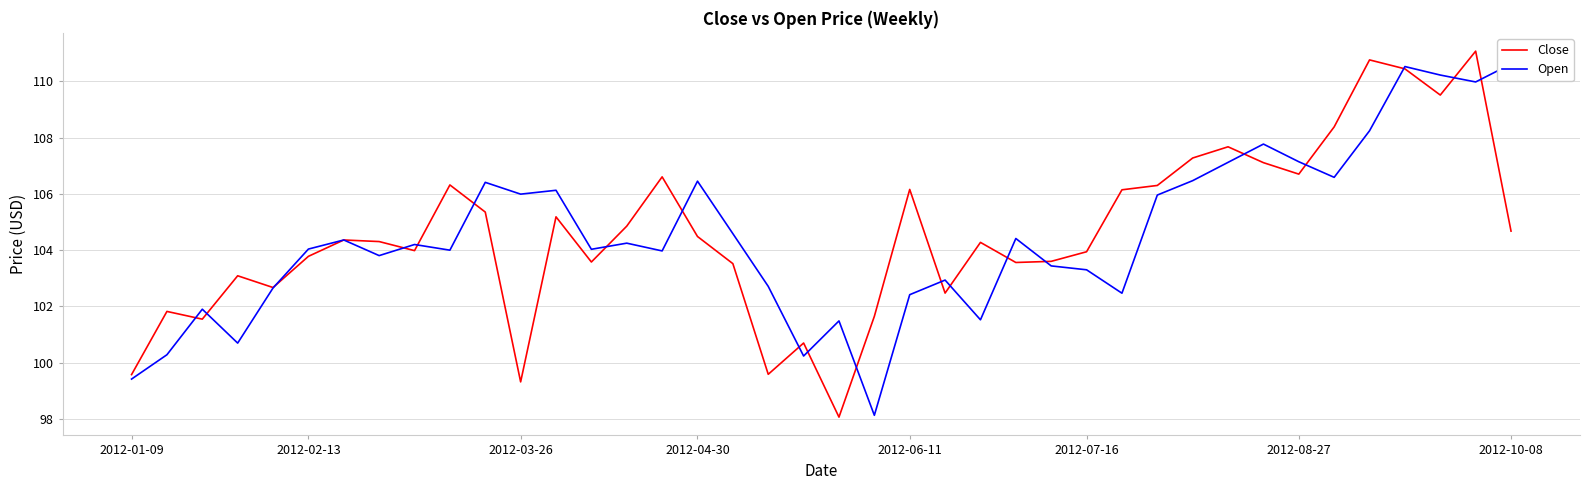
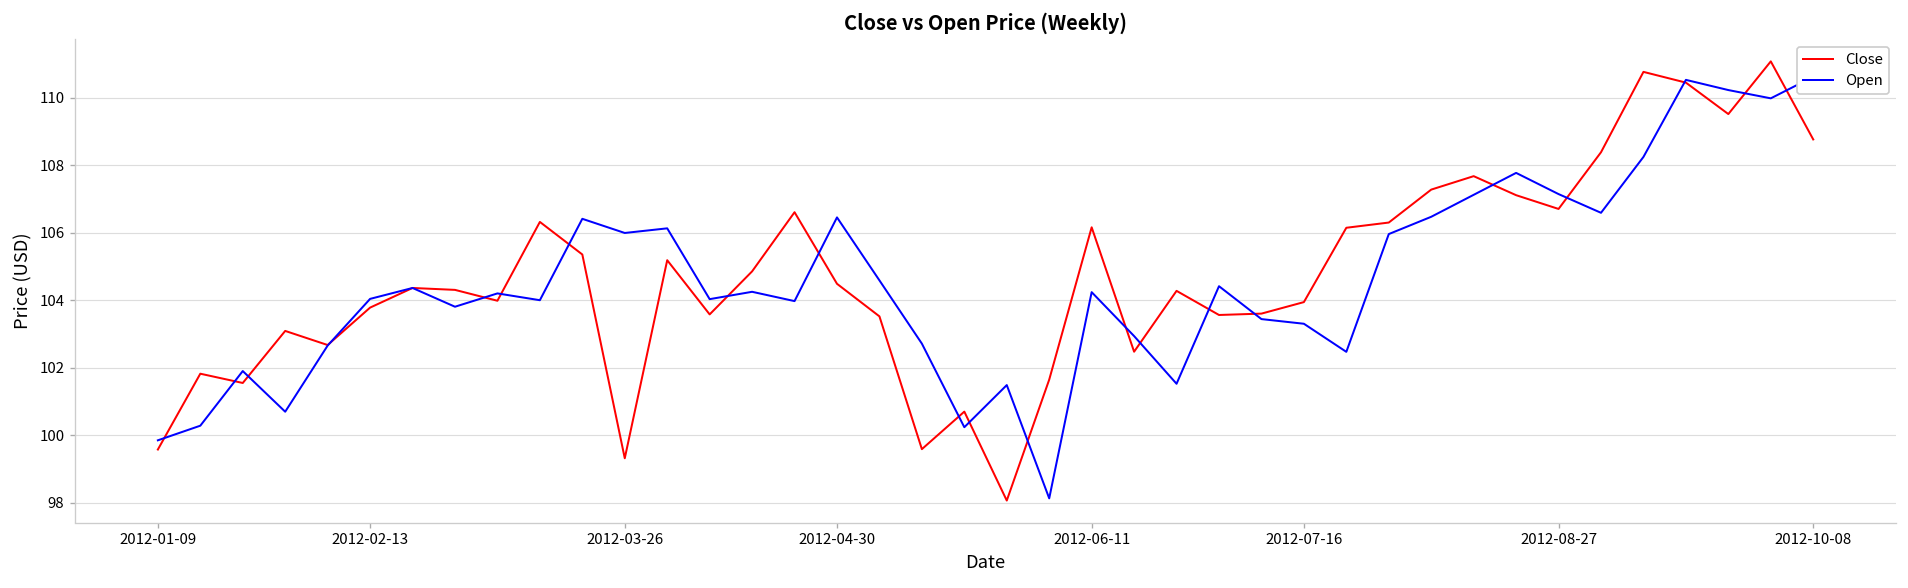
Open, 2012-01-09: 99.4 -> 99.8
Open, 2012-06-11: 102.4 -> 104.2
Close, 2012-10-08: 104.7 -> 108.8
